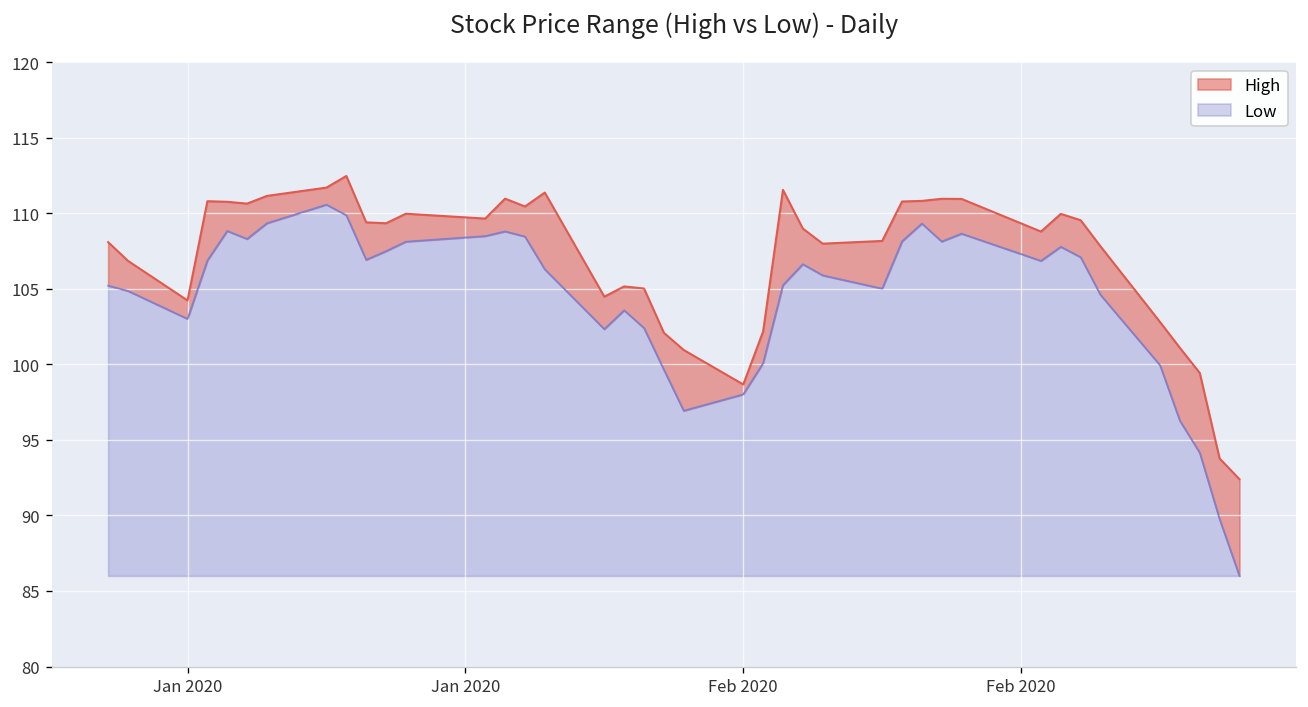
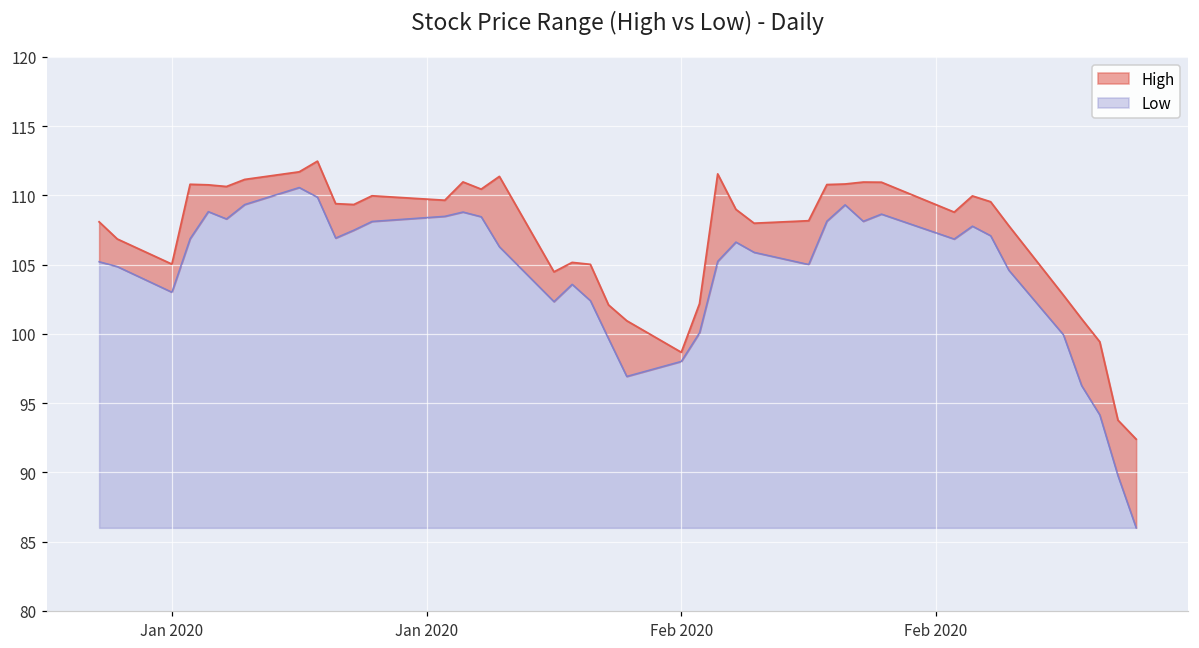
High, Jan 2020: 104.2 -> 105.0
